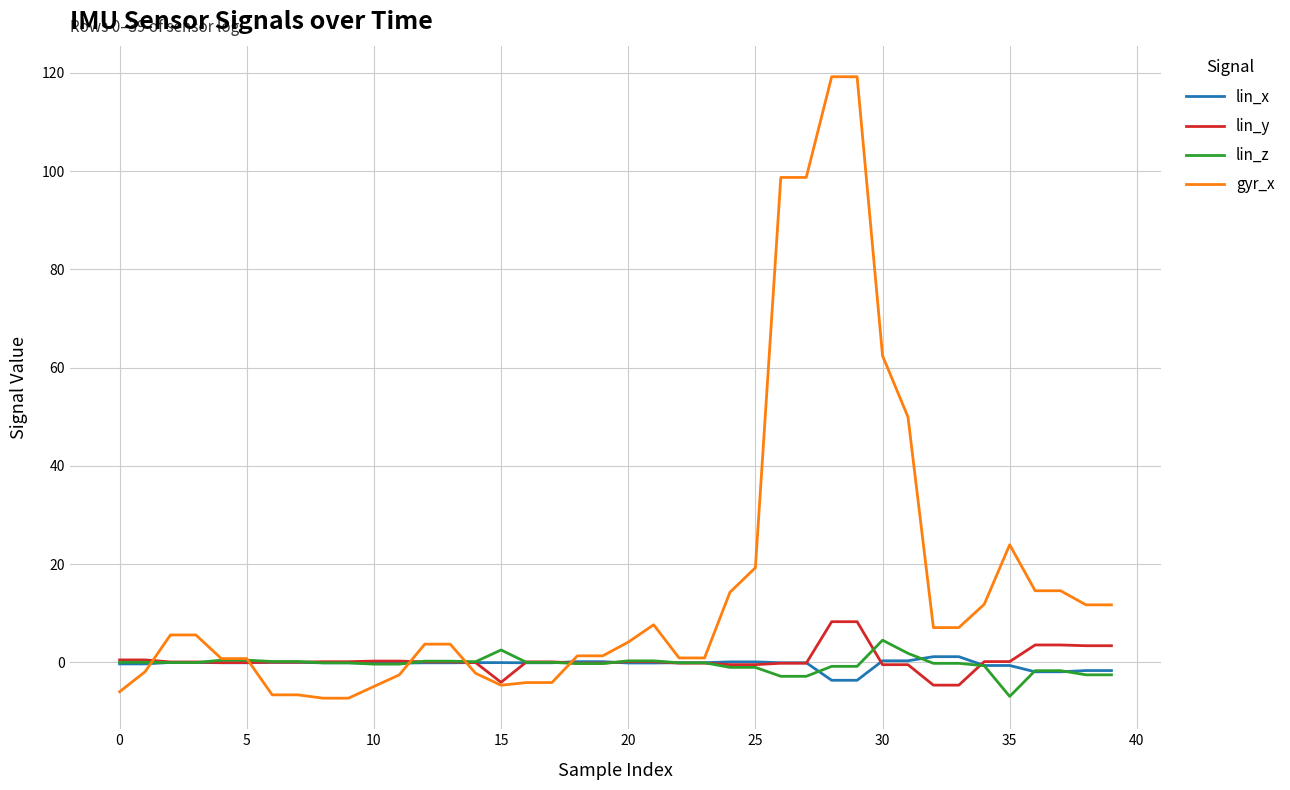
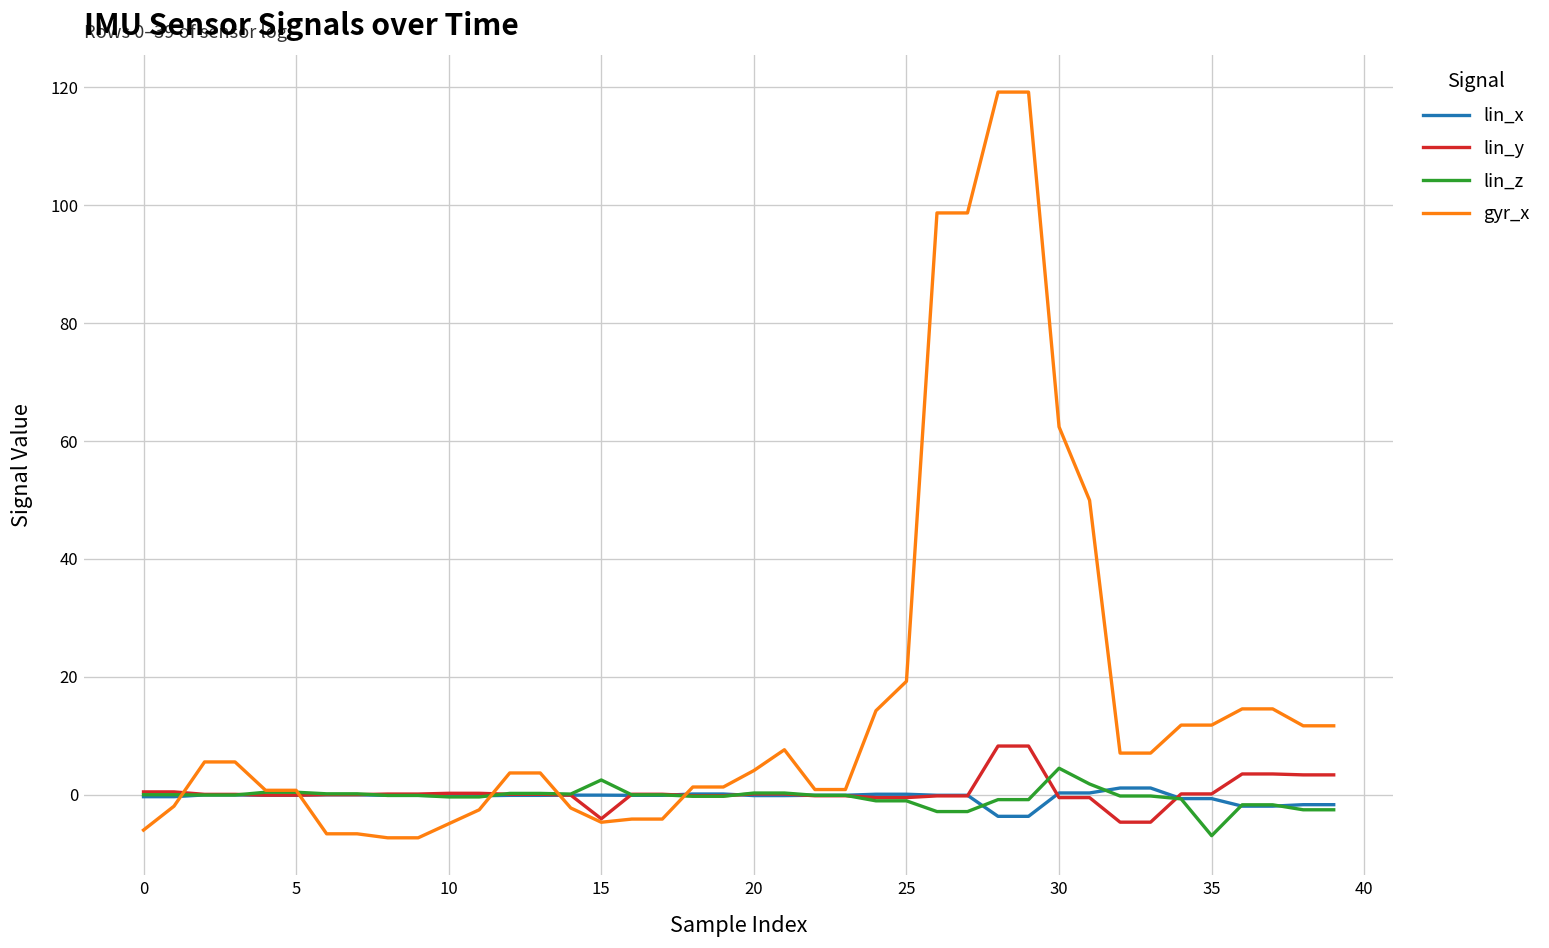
gyr_x, 35: 24 -> 12
